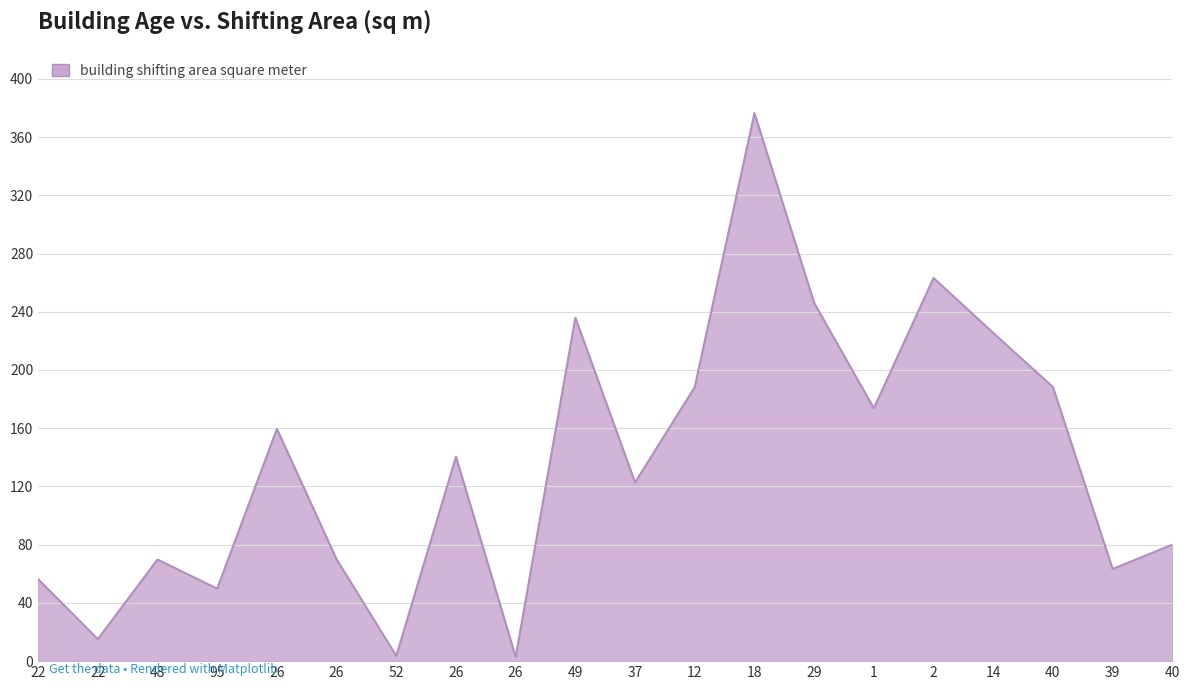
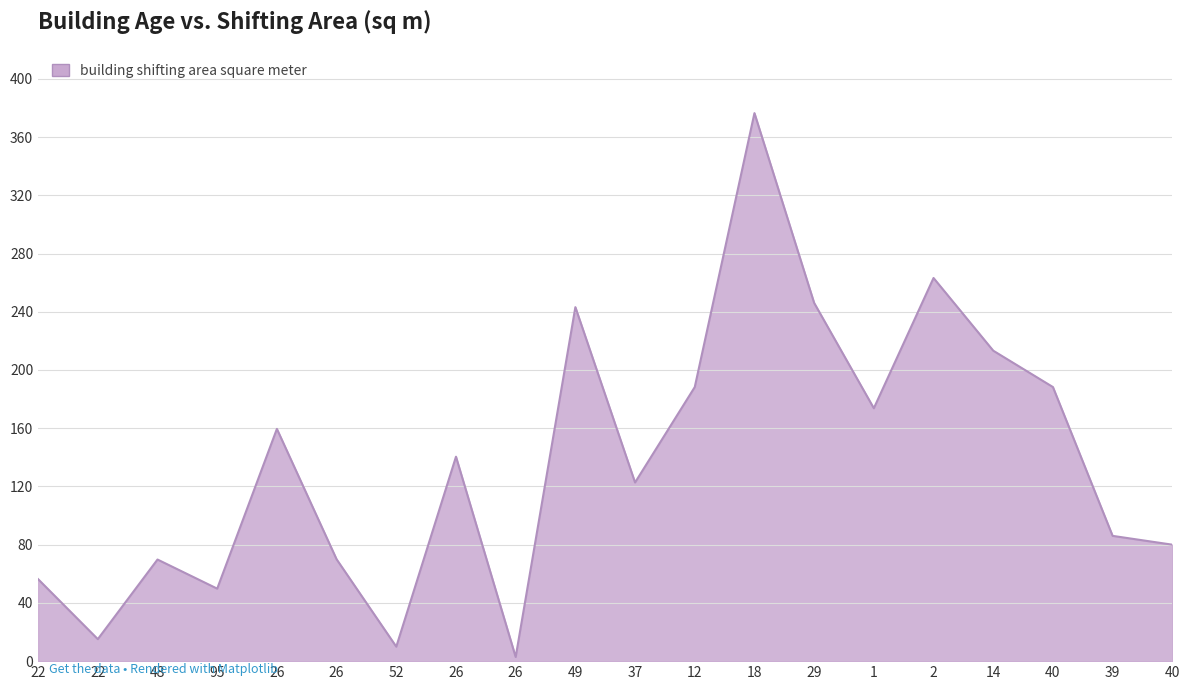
52: 4 -> 10
49: 236 -> 243
14: 225 -> 213
39: 63 -> 86
